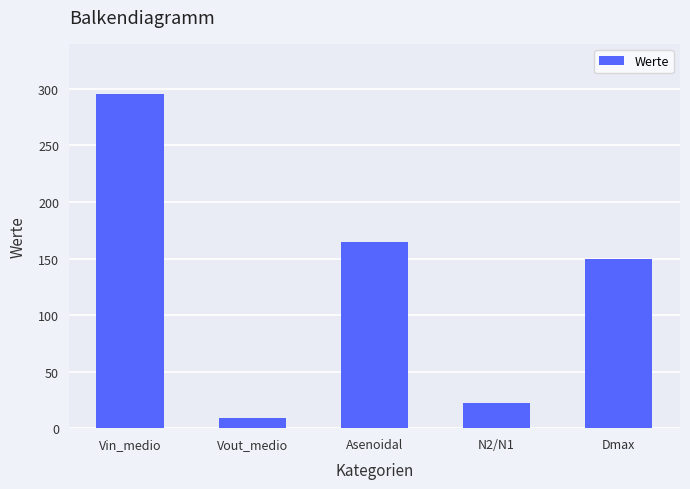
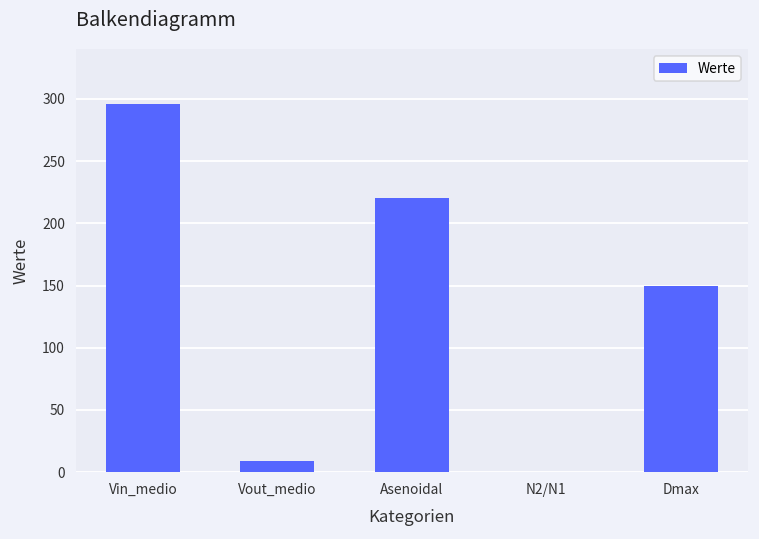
Asenoidal: 165 -> 220
N2/N1: 23 -> 0
